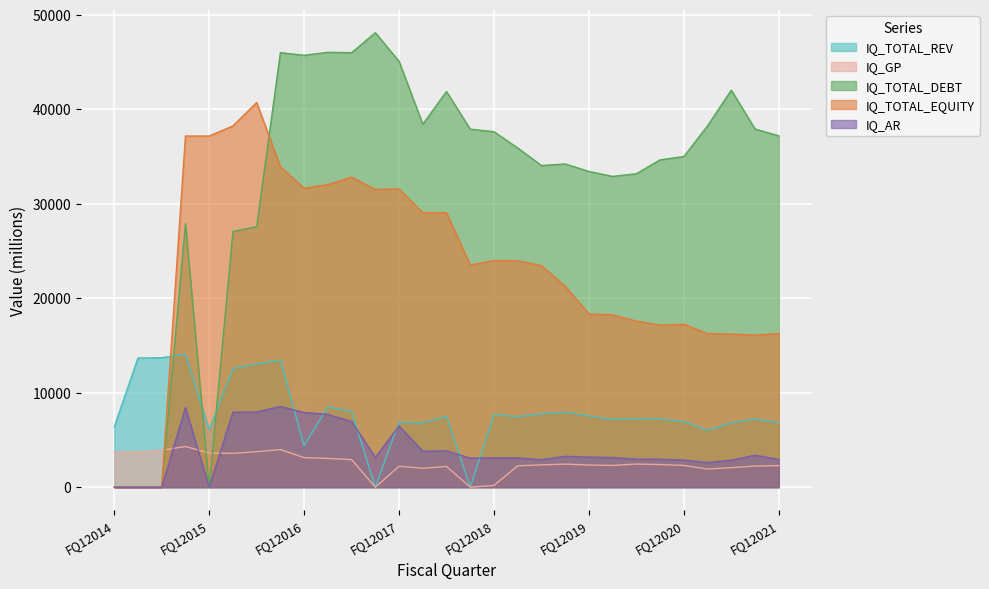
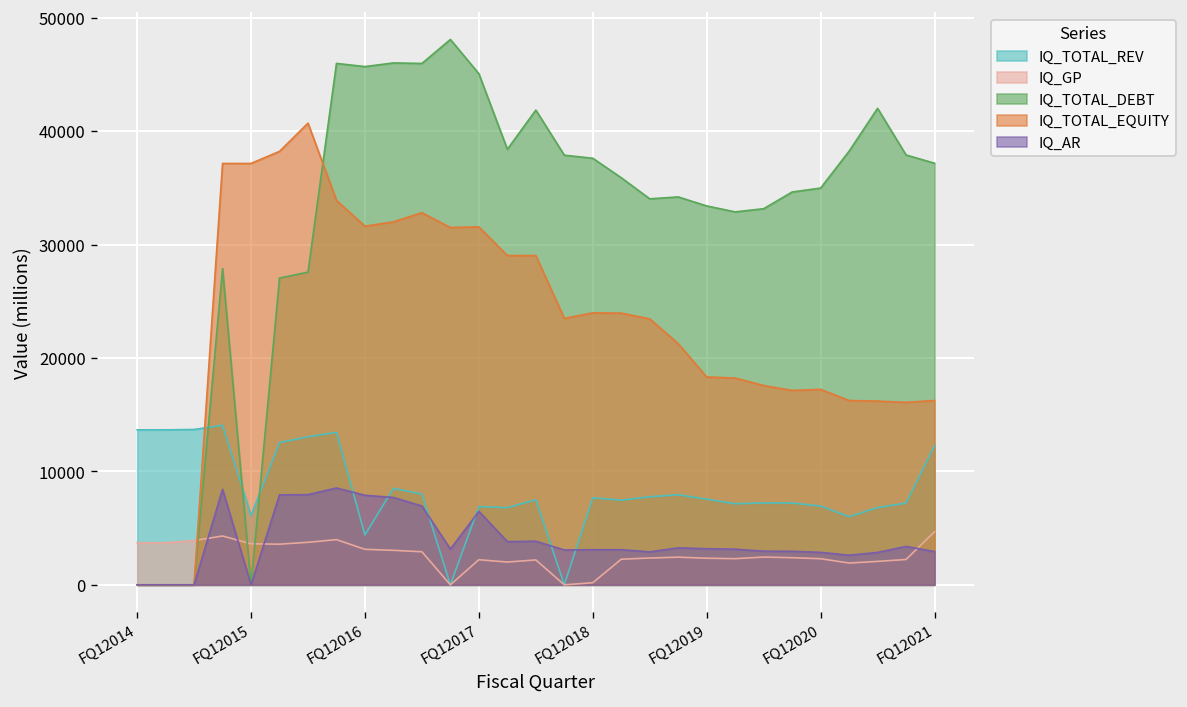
IQ_TOTAL_REV, FQ12014: 6000 -> 14000
IQ_TOTAL_REV, FQ12021: 7000 -> 12000
IQ_GP, FQ12021: 2000 -> 5000
